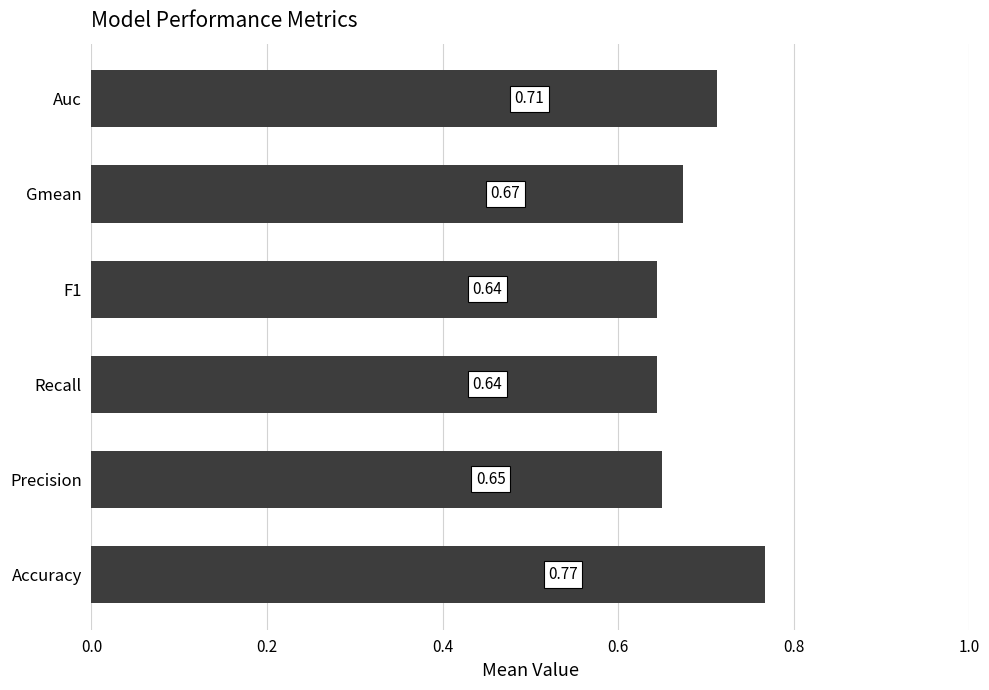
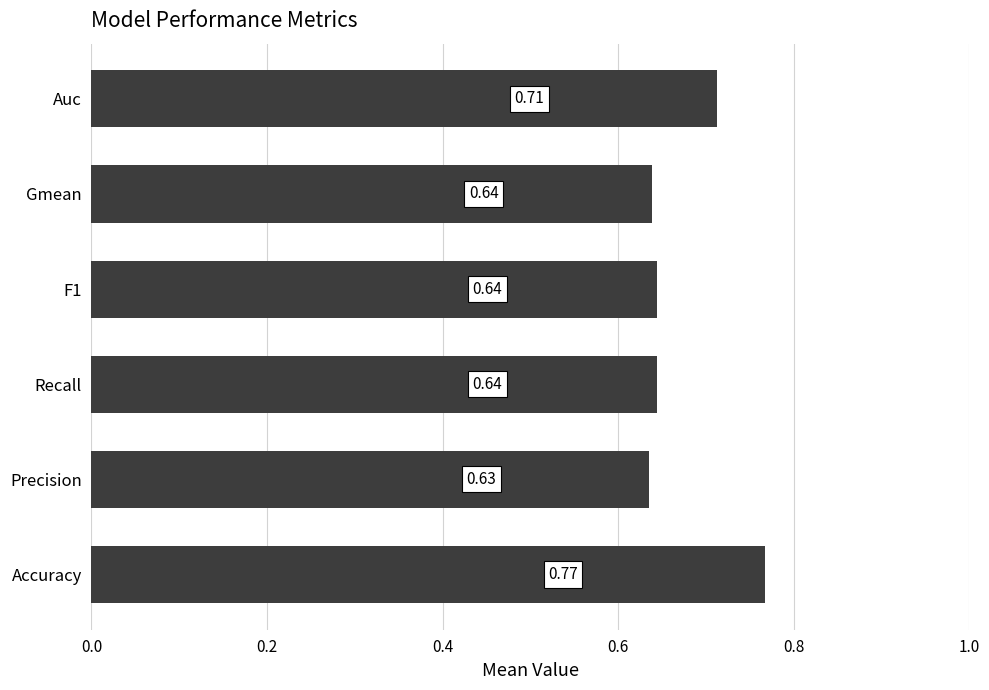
Gmean: 0.67 -> 0.64
Precision: 0.65 -> 0.63
